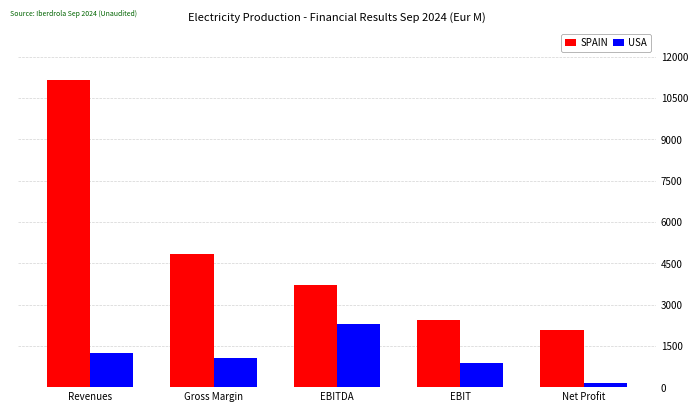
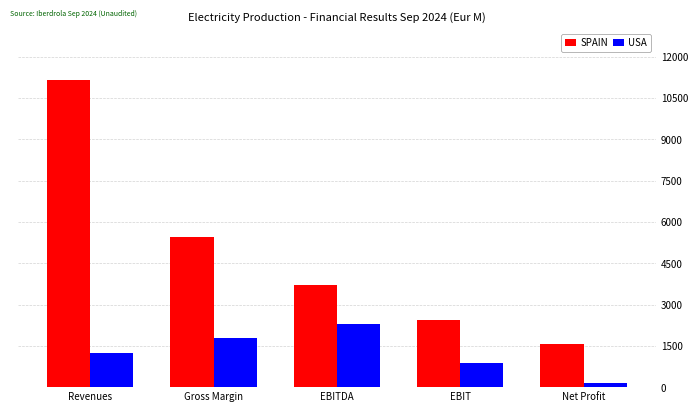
SPAIN, Gross Margin: 4800 -> 5500
USA, Gross Margin: 1100 -> 1800
SPAIN, Net Profit: 2100 -> 1600
